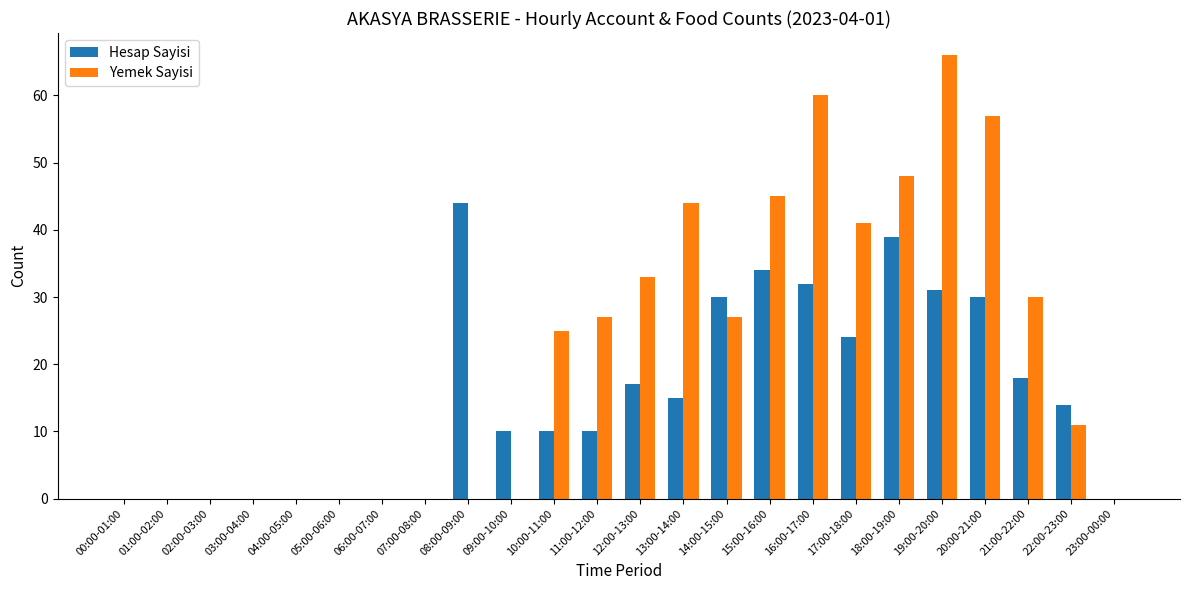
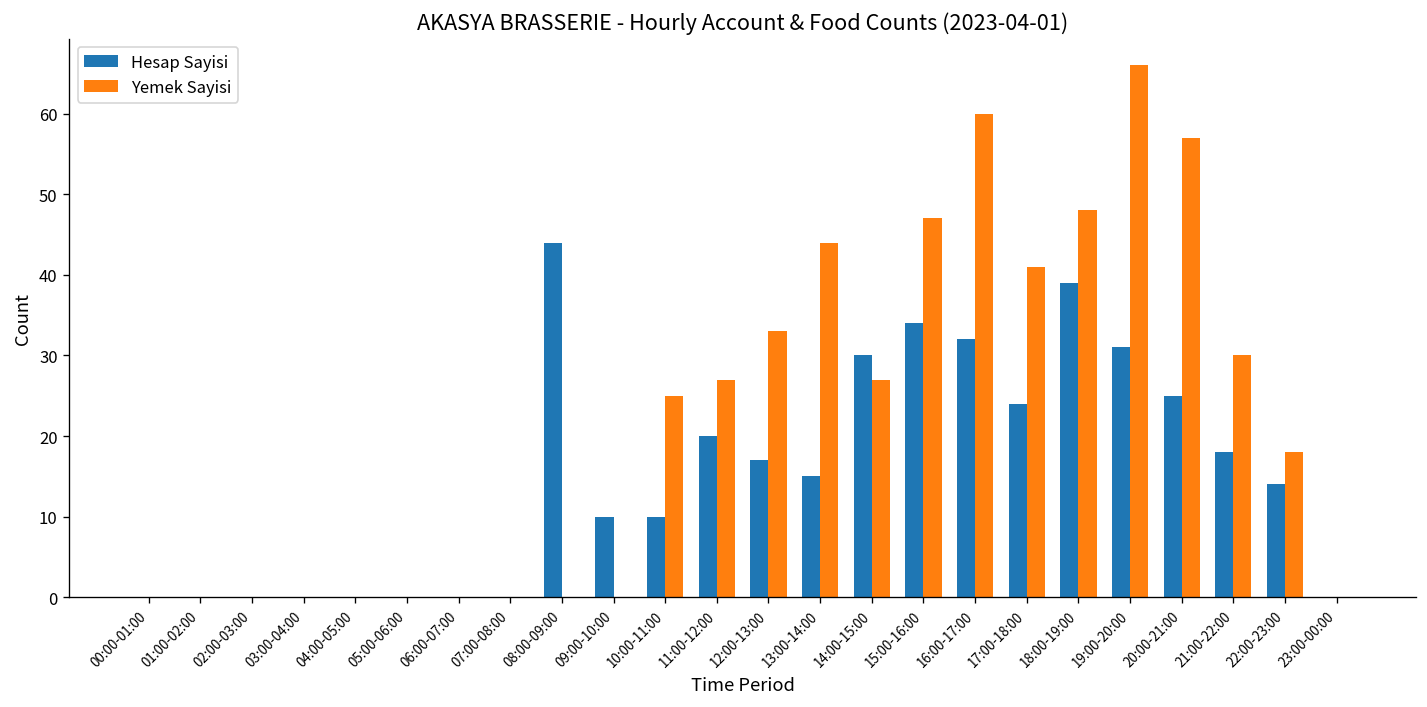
Hesap Sayisi, 11:00-12:00: 10 -> 20
Yemek Sayisi, 15:00-16:00: 45 -> 47
Hesap Sayisi, 20:00-21:00: 30 -> 25
Yemek Sayisi, 22:00-23:00: 11 -> 18
